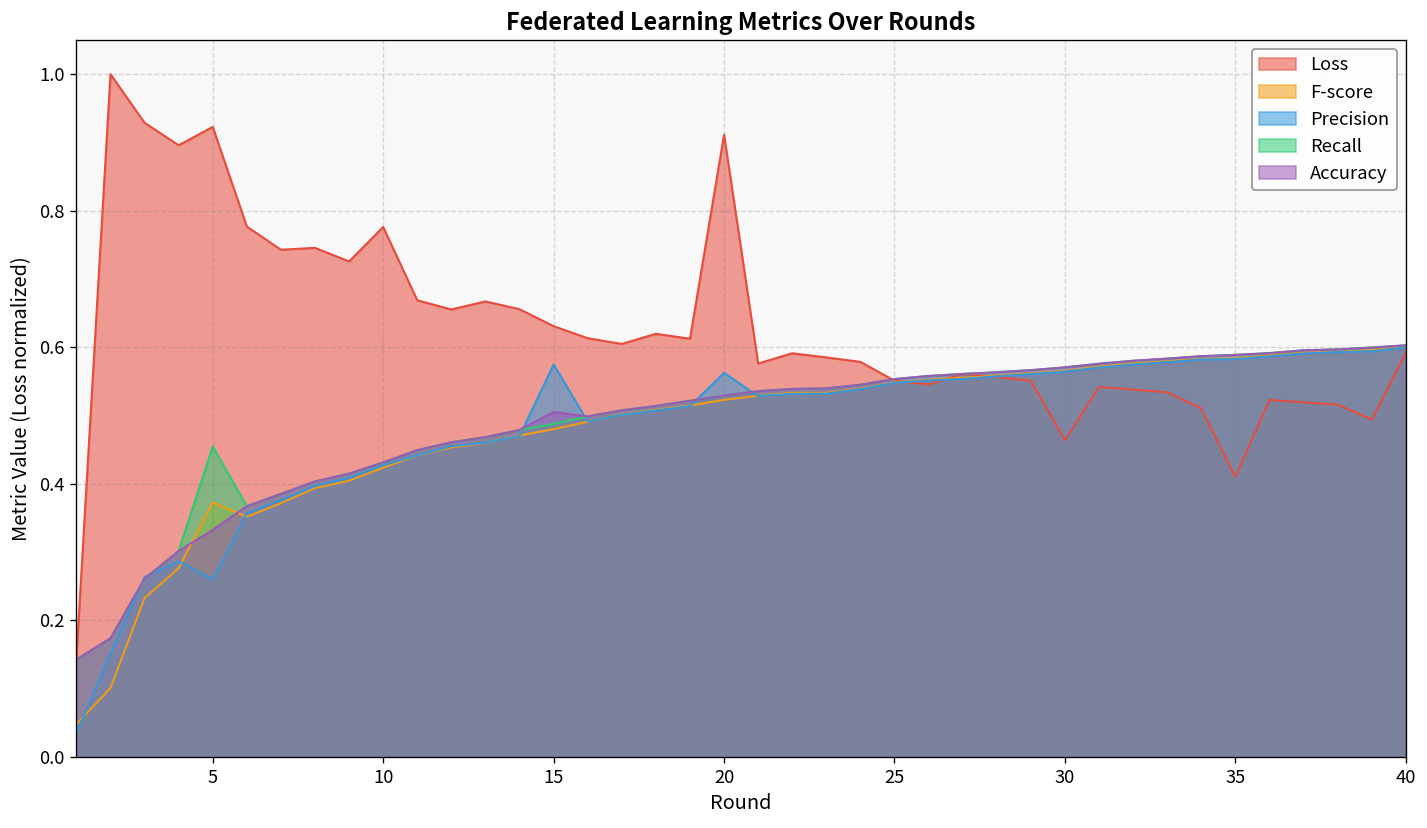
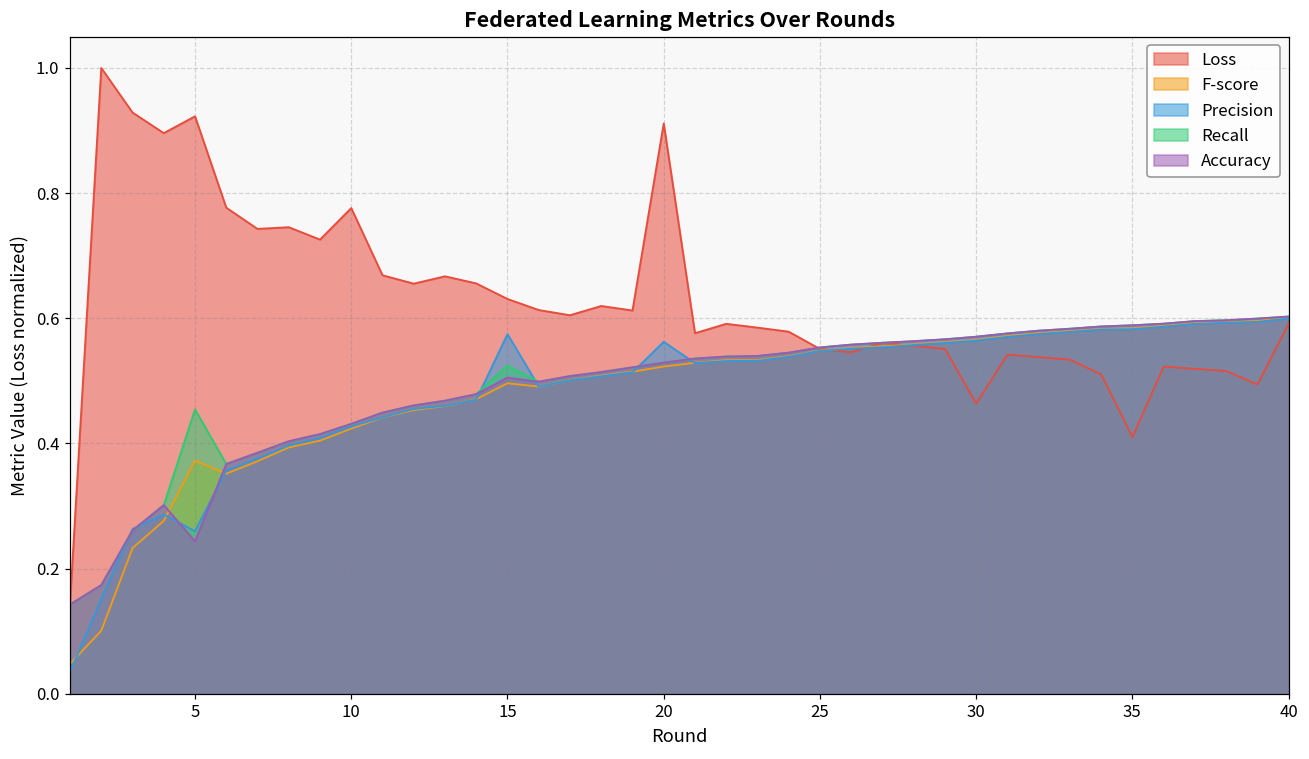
Accuracy, 5: 0.33 -> 0.24
F-score, 15: 0.48 -> 0.50
Recall, 15: 0.49 -> 0.52
